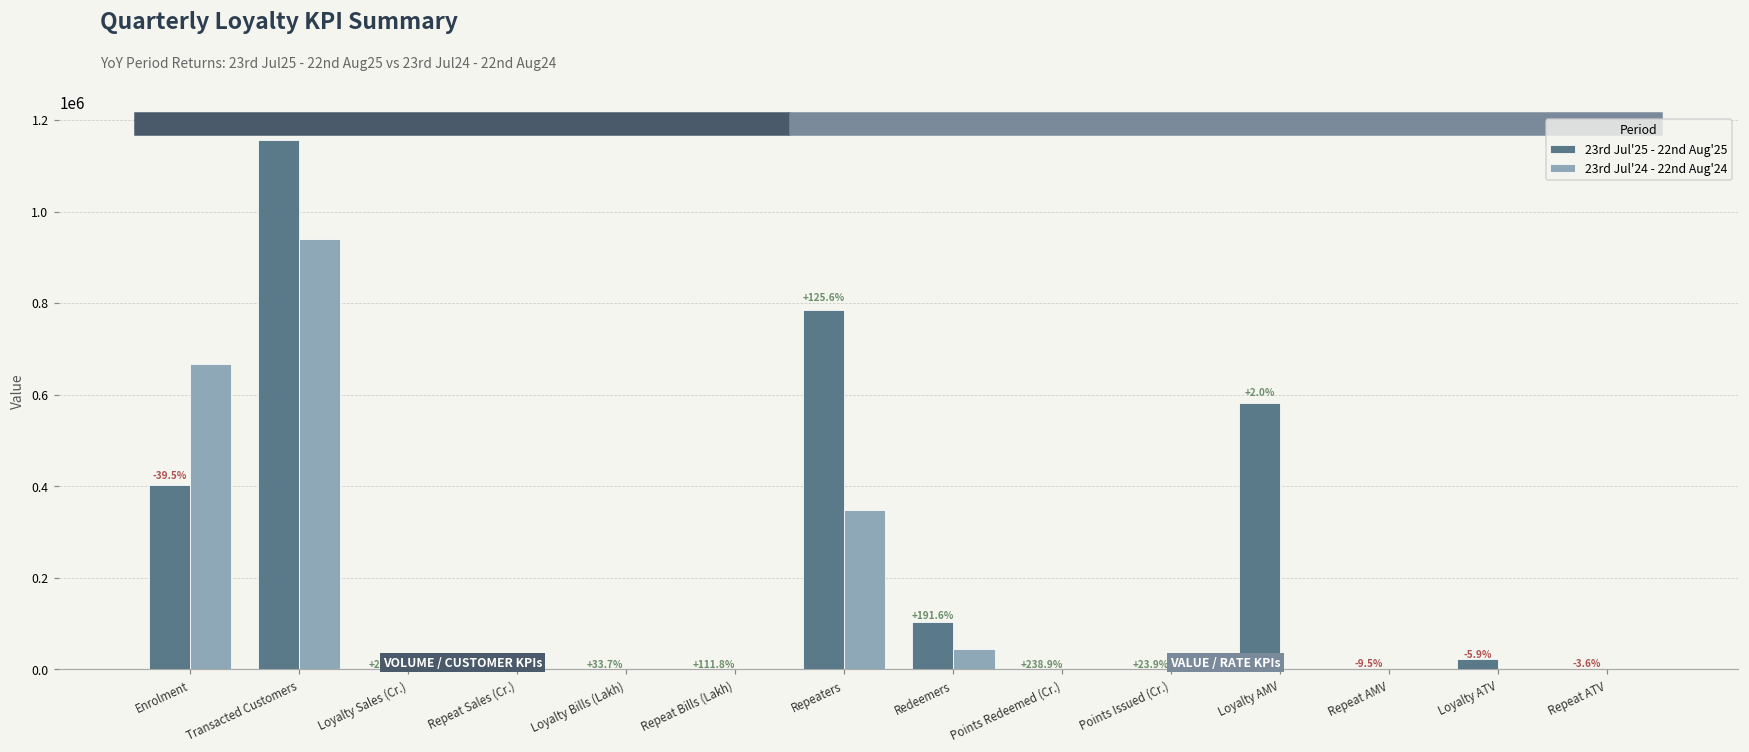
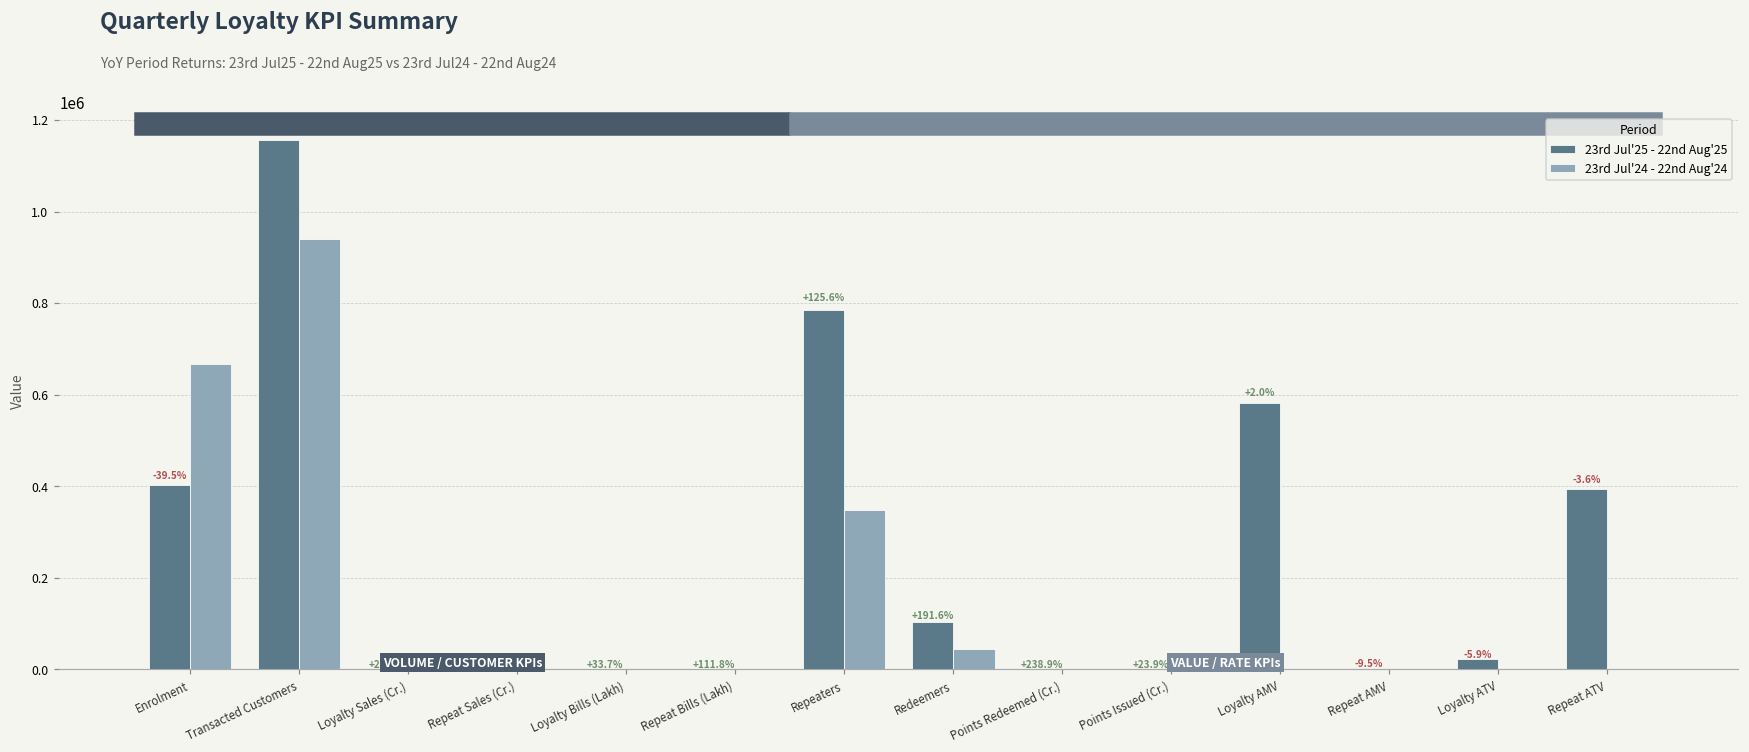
23rd Jul'25 - 22nd Aug'25, Repeat ATV: 0 -> 390000
